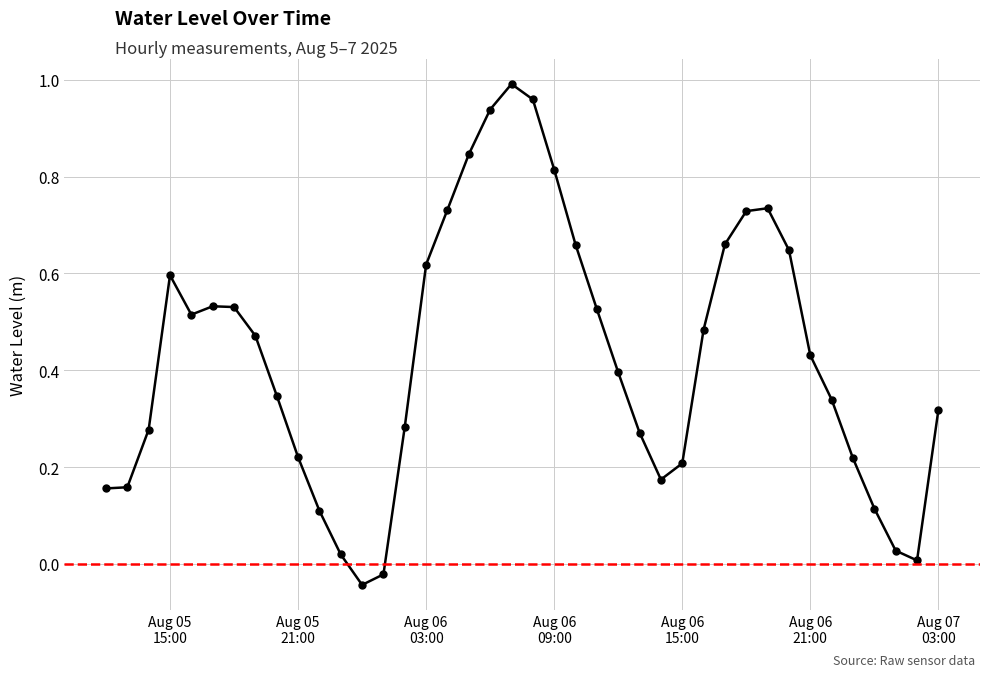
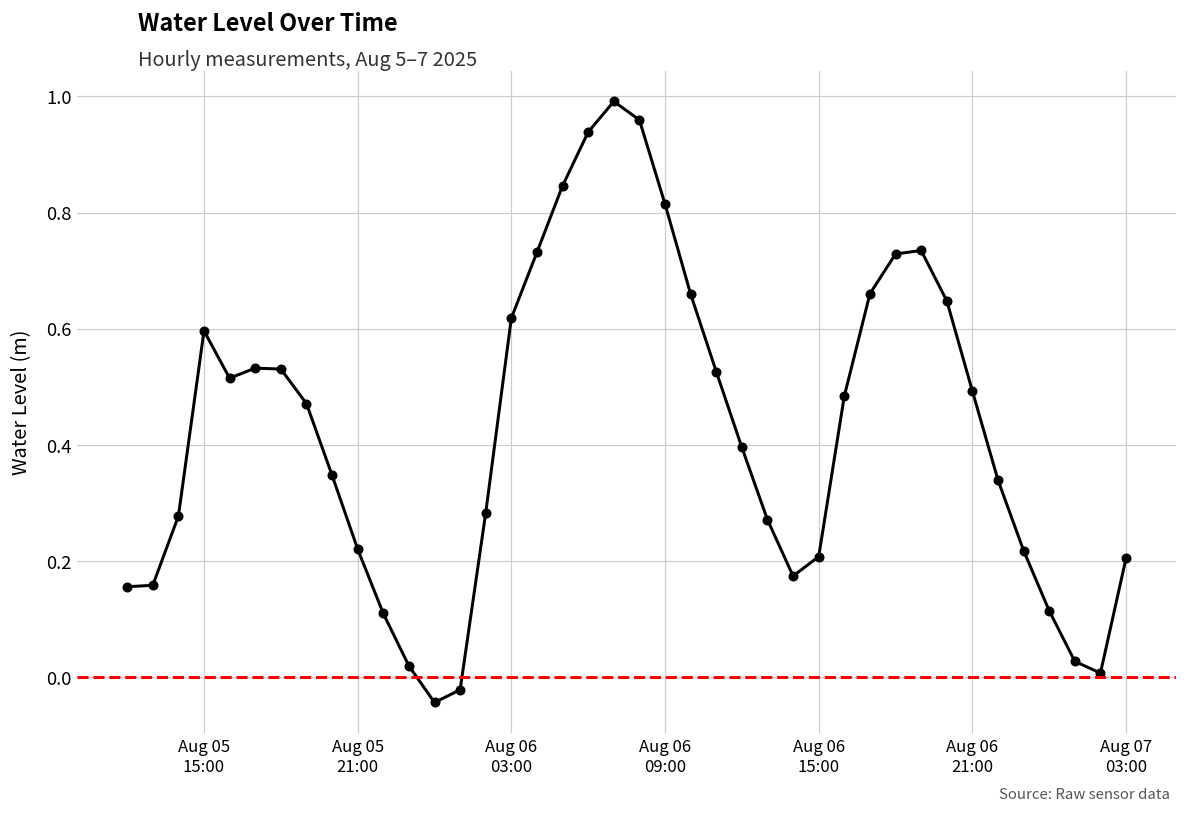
Aug 06 21:00: 0.43 -> 0.49
Aug 07 03:00: 0.32 -> 0.21
